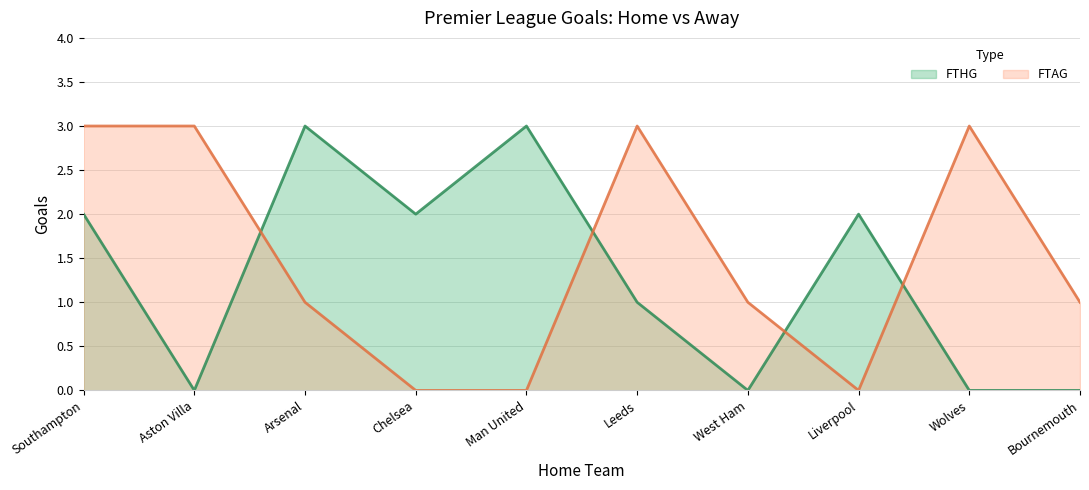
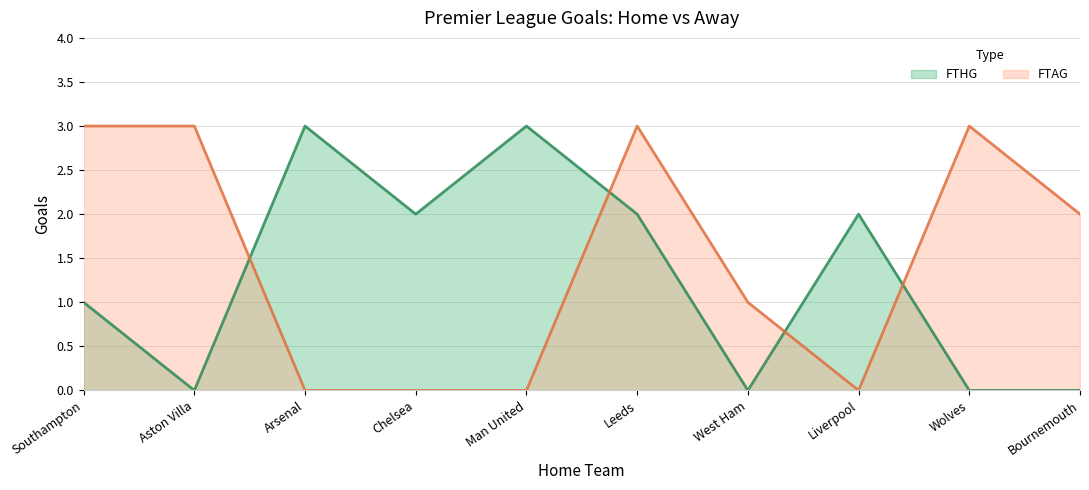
FTHG, Southampton: 2 -> 1
FTAG, Arsenal: 1 -> 0
FTHG, Leeds: 1 -> 2
FTAG, Bournemouth: 1 -> 2
